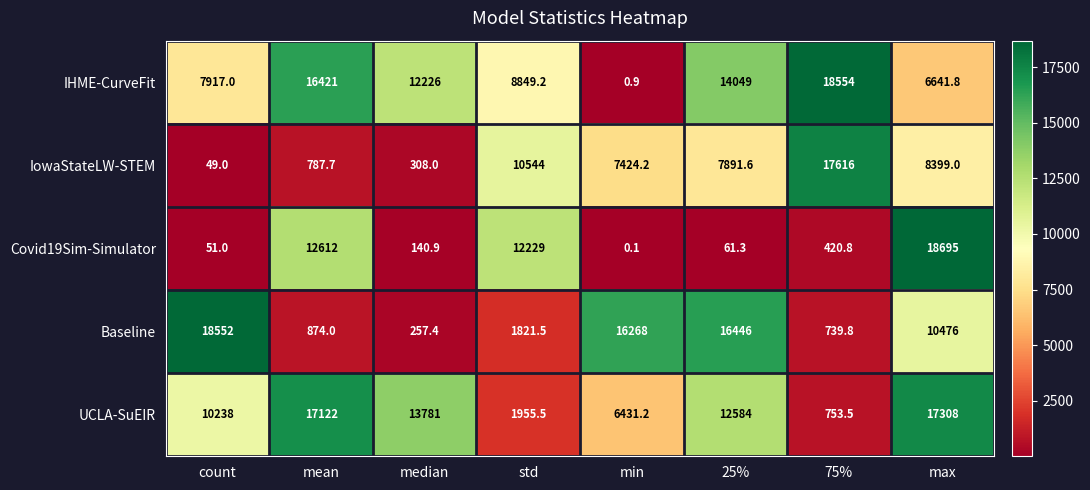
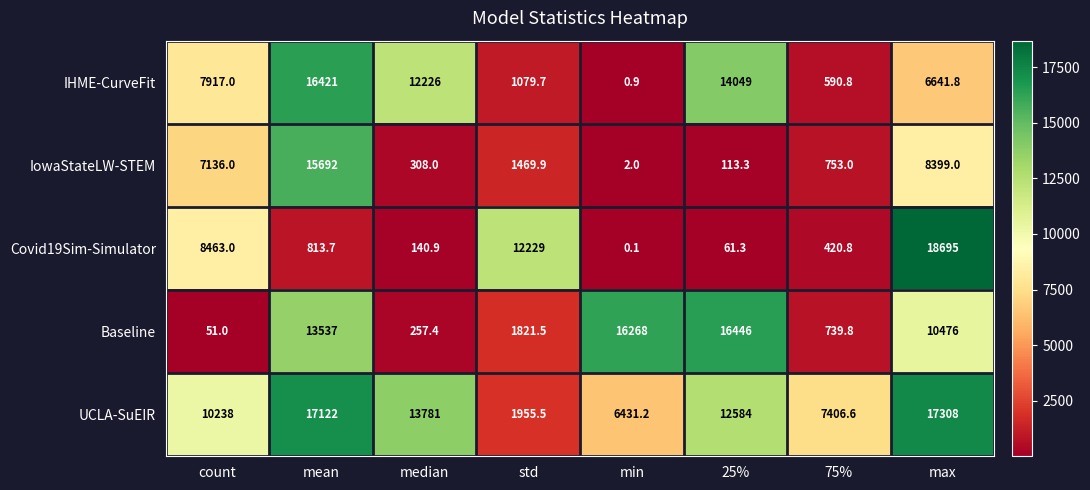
IHME-CurveFit, std: 8849.2 -> 1079.7
IHME-CurveFit, 75%: 18554 -> 590.8
IowaStateLW-STEM, count: 49.0 -> 7136.0
IowaStateLW-STEM, mean: 787.7 -> 15692
IowaStateLW-STEM, std: 10544 -> 1469.9
IowaStateLW-STEM, min: 7424.2 -> 2.0
IowaStateLW-STEM, 25%: 7891.6 -> 113.3
IowaStateLW-STEM, 75%: 17616 -> 753.0
Covid19Sim-Simulator, count: 51.0 -> 8463.0
Covid19Sim-Simulator, mean: 12612 -> 813.7
Baseline, count: 18552 -> 51.0
Baseline, mean: 874.0 -> 13537
UCLA-SuEIR, 75%: 753.5 -> 7406.6
